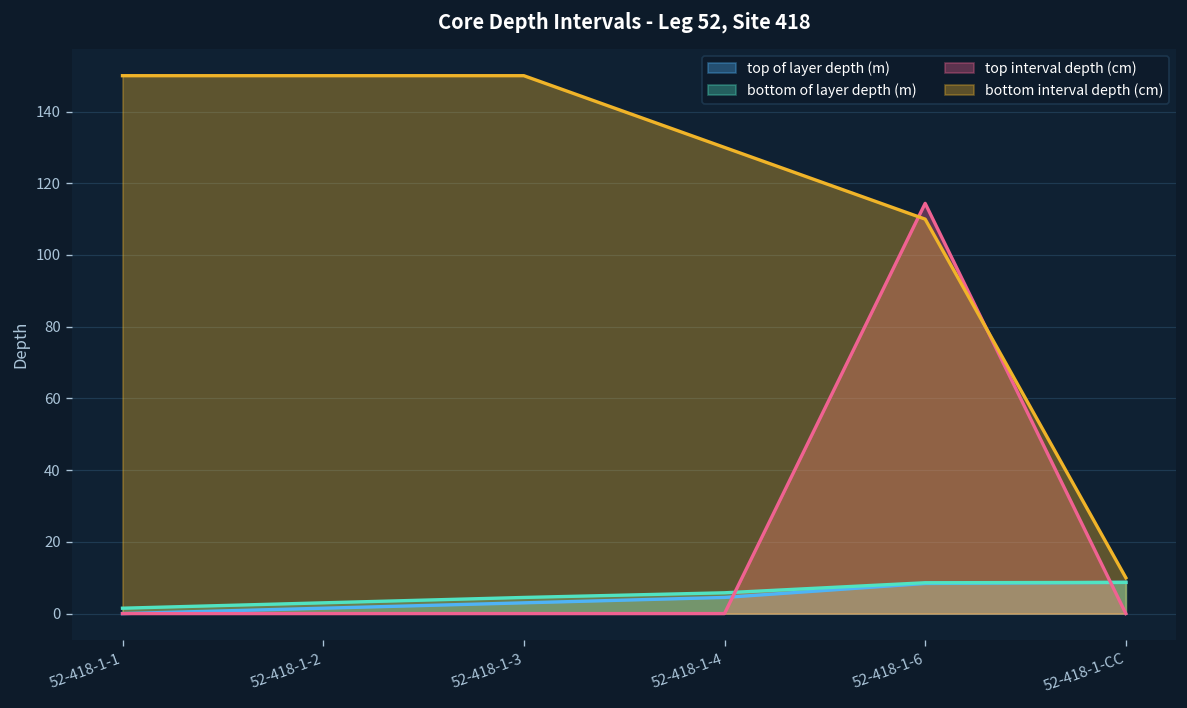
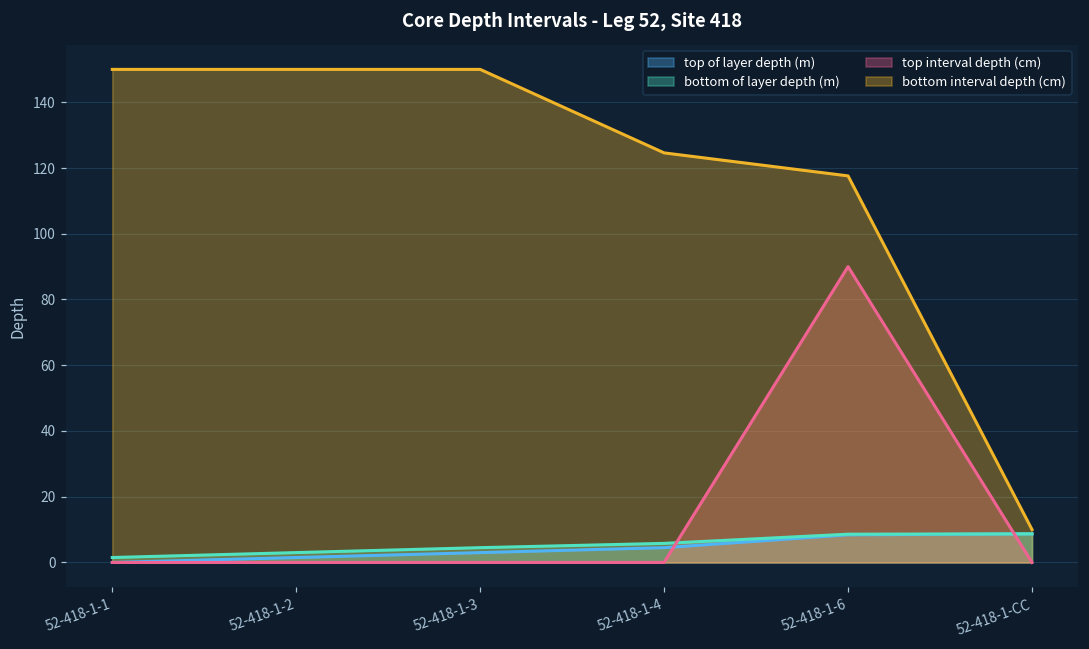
bottom interval depth (cm), 52-418-1-4: 130 -> 125
top interval depth (cm), 52-418-1-6: 114 -> 90
bottom interval depth (cm), 52-418-1-6: 110 -> 118
